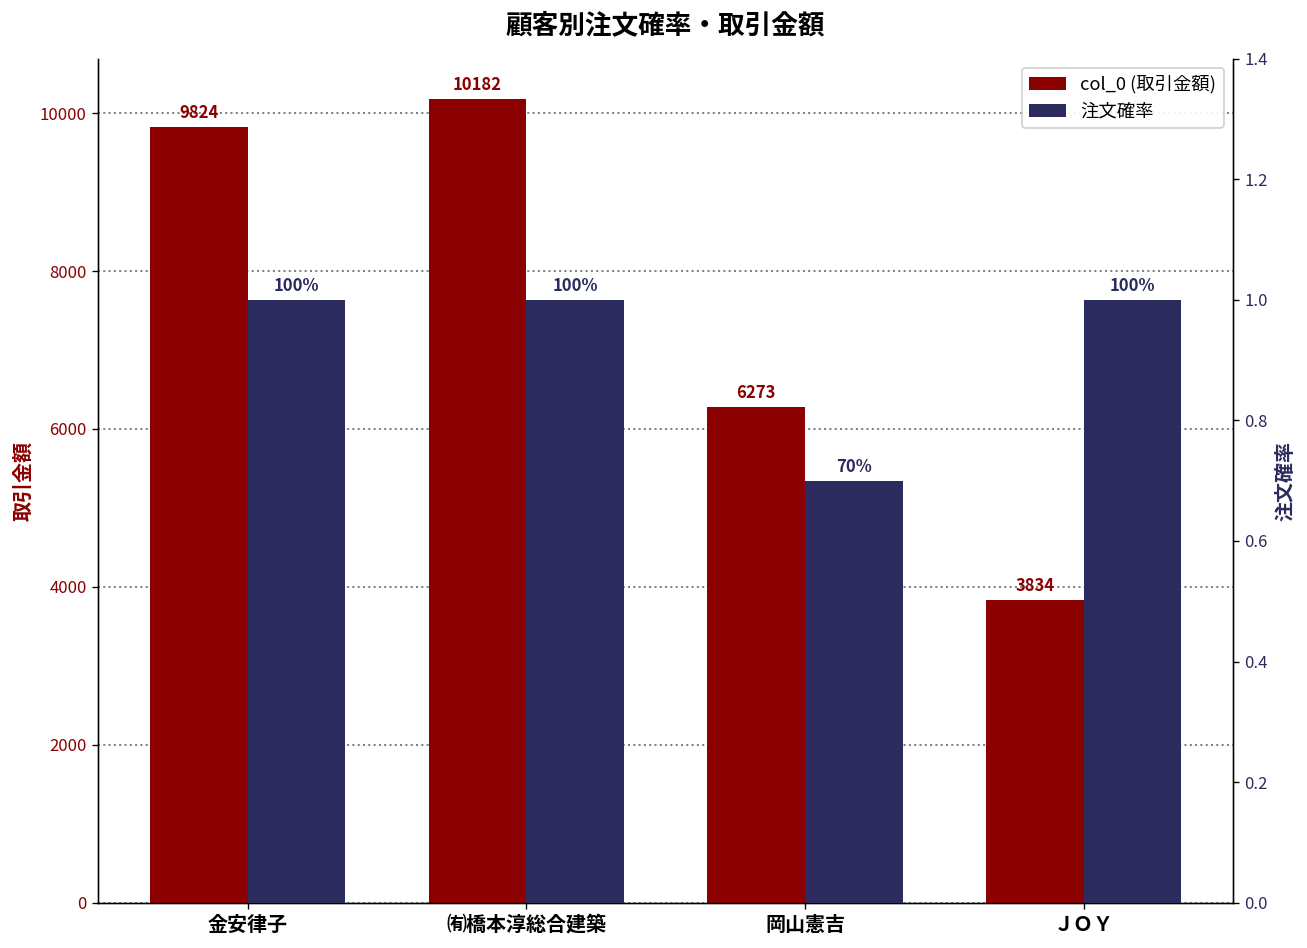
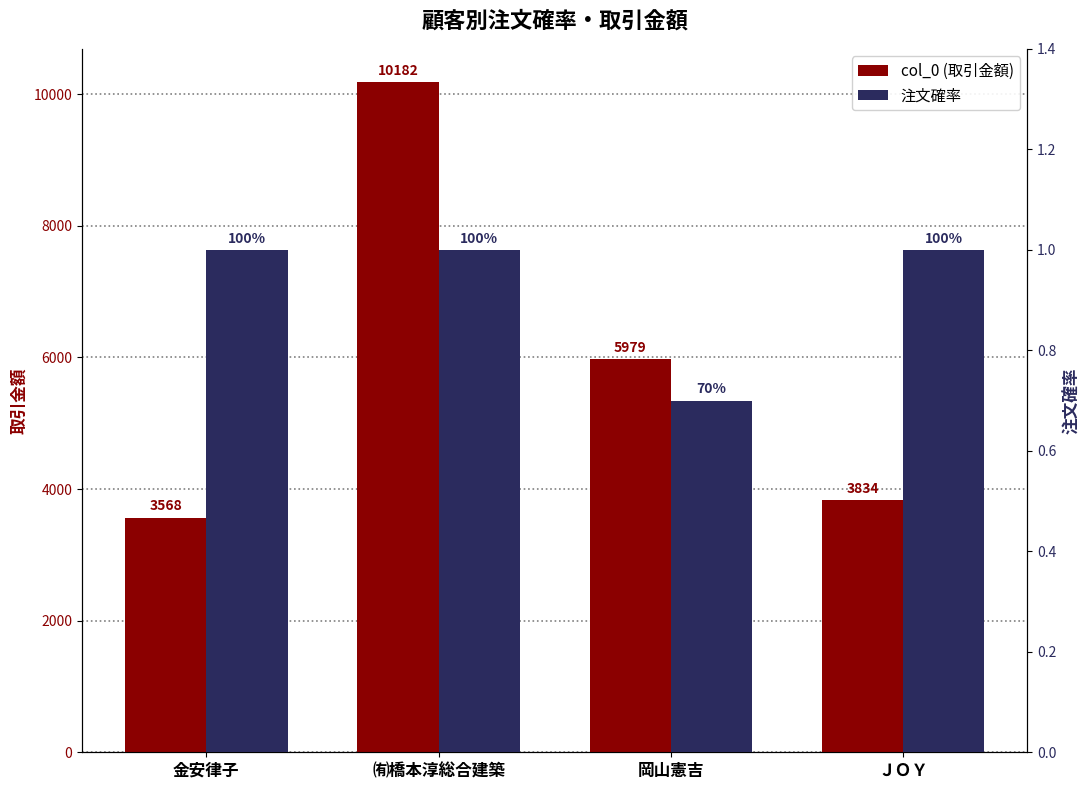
col_0 (取引金額), 金安律子: 9824 -> 3568
col_0 (取引金額), 岡山憲吉: 6273 -> 5979
